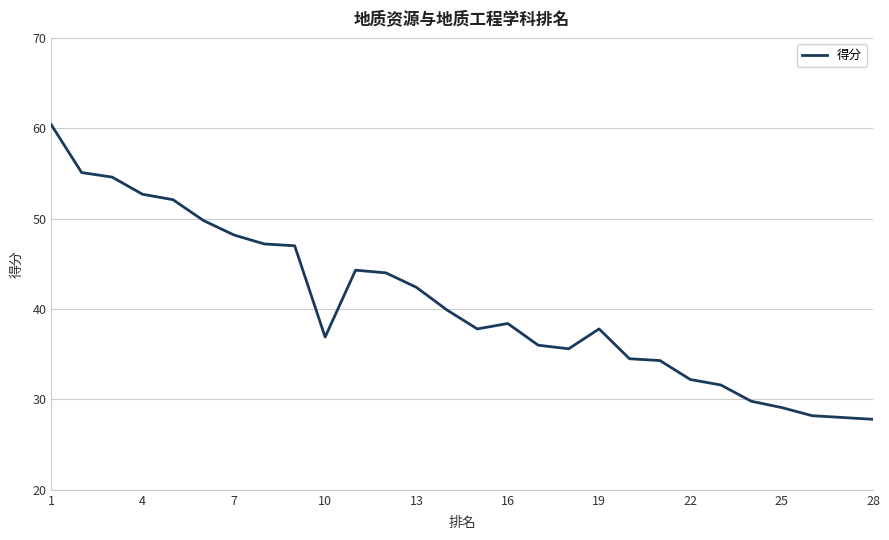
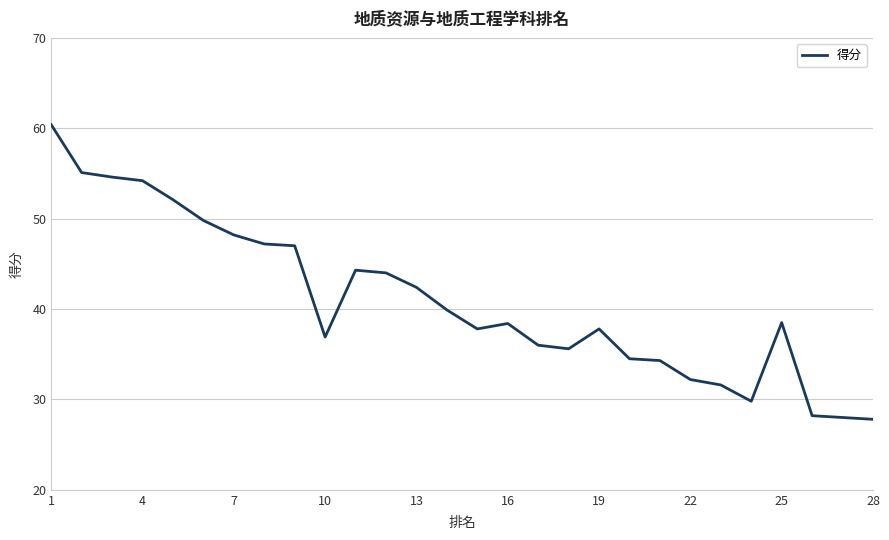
4: 53 -> 54
25: 29 -> 39
